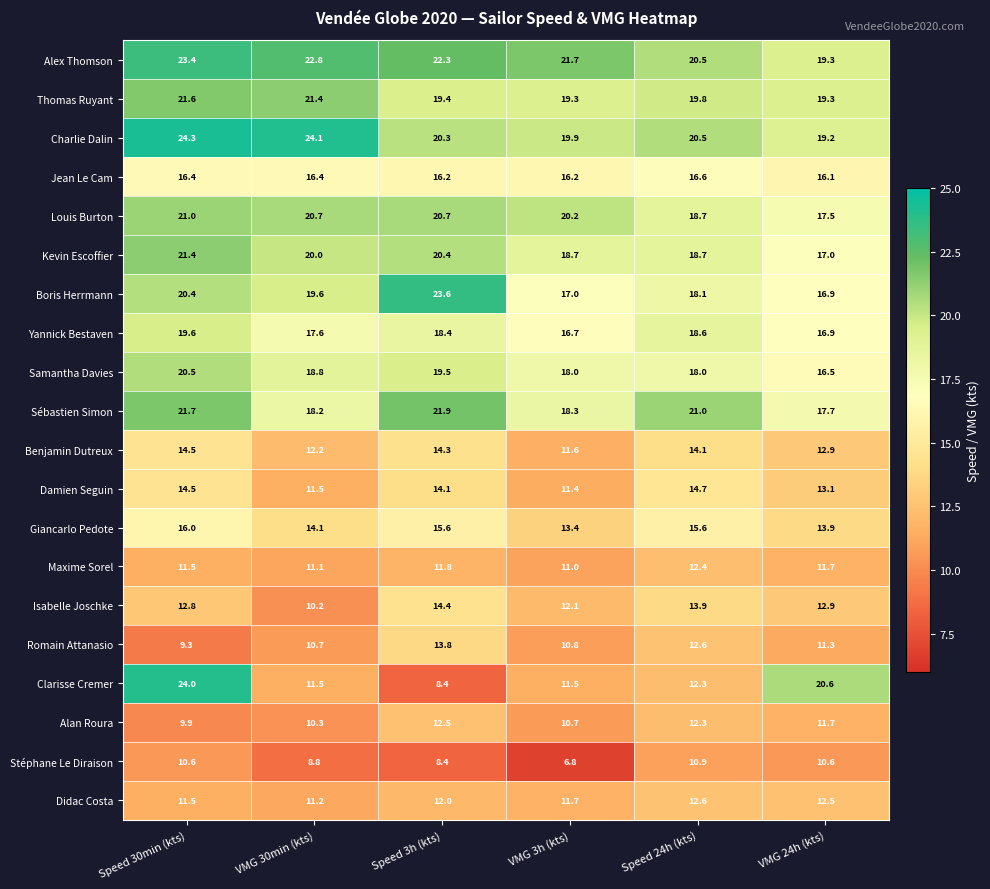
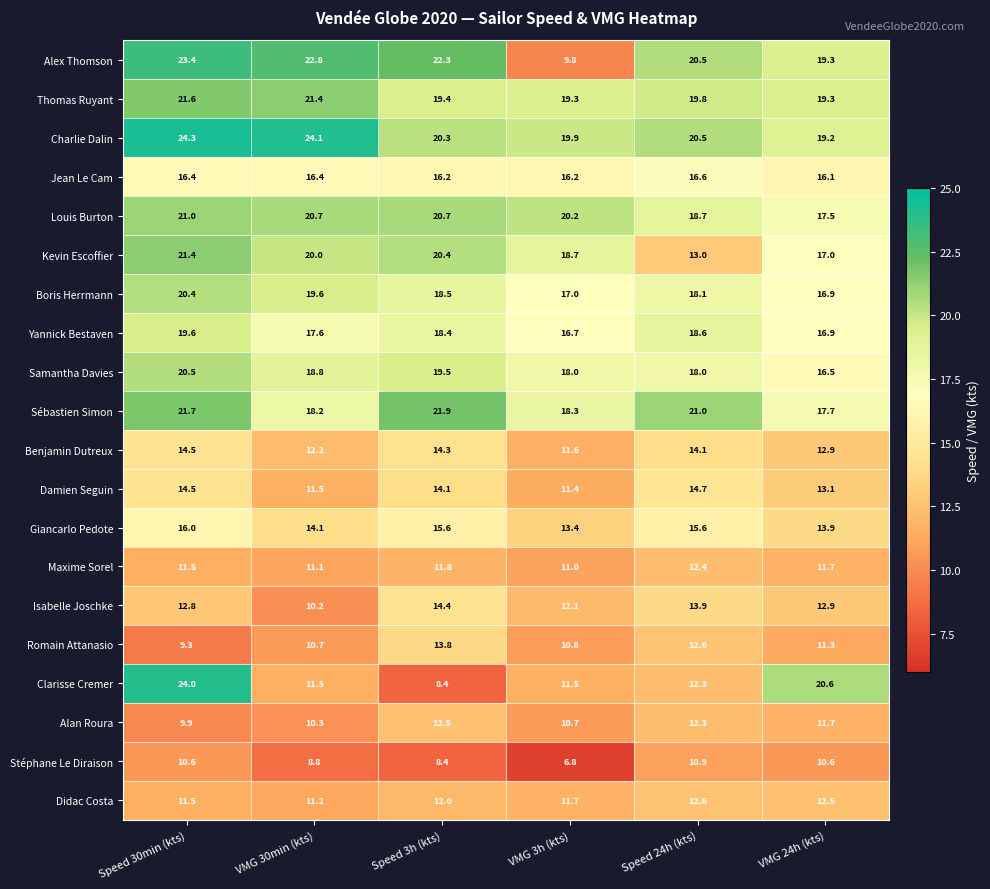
Alex Thomson, VMG 3h (kts): 21.7 -> 9.8
Kevin Escoffier, Speed 24h (kts): 18.7 -> 13.0
Boris Herrmann, Speed 3h (kts): 23.6 -> 18.5
